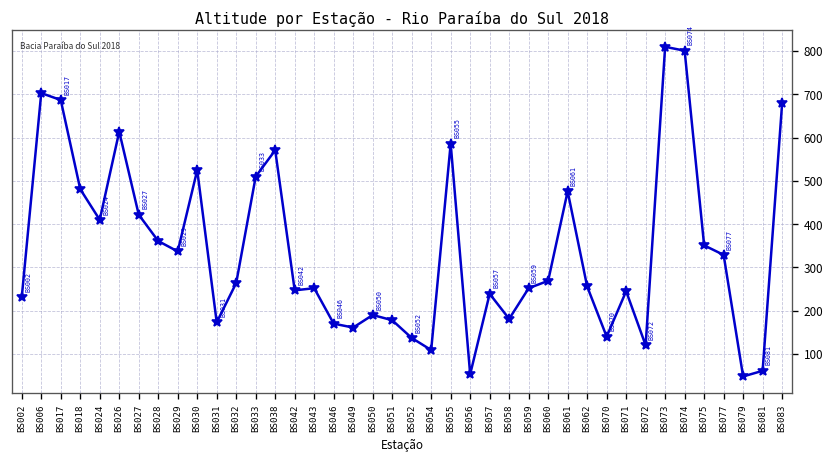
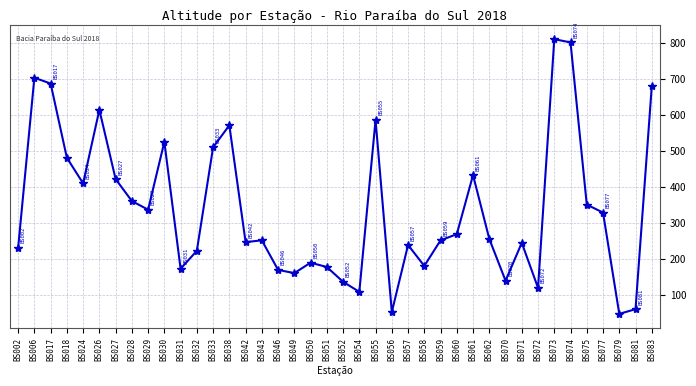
BS032: 260 -> 220
BS061: 480 -> 430
